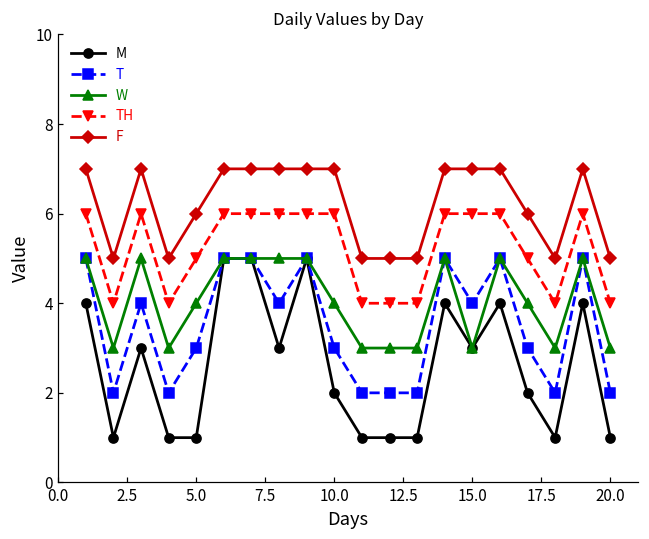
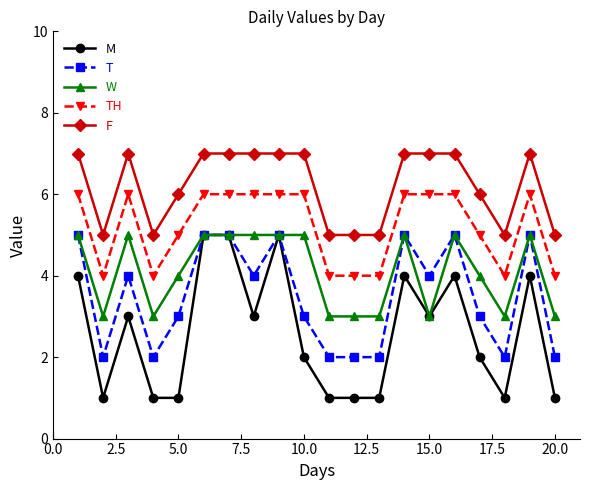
W, 10.0: 4 -> 5
